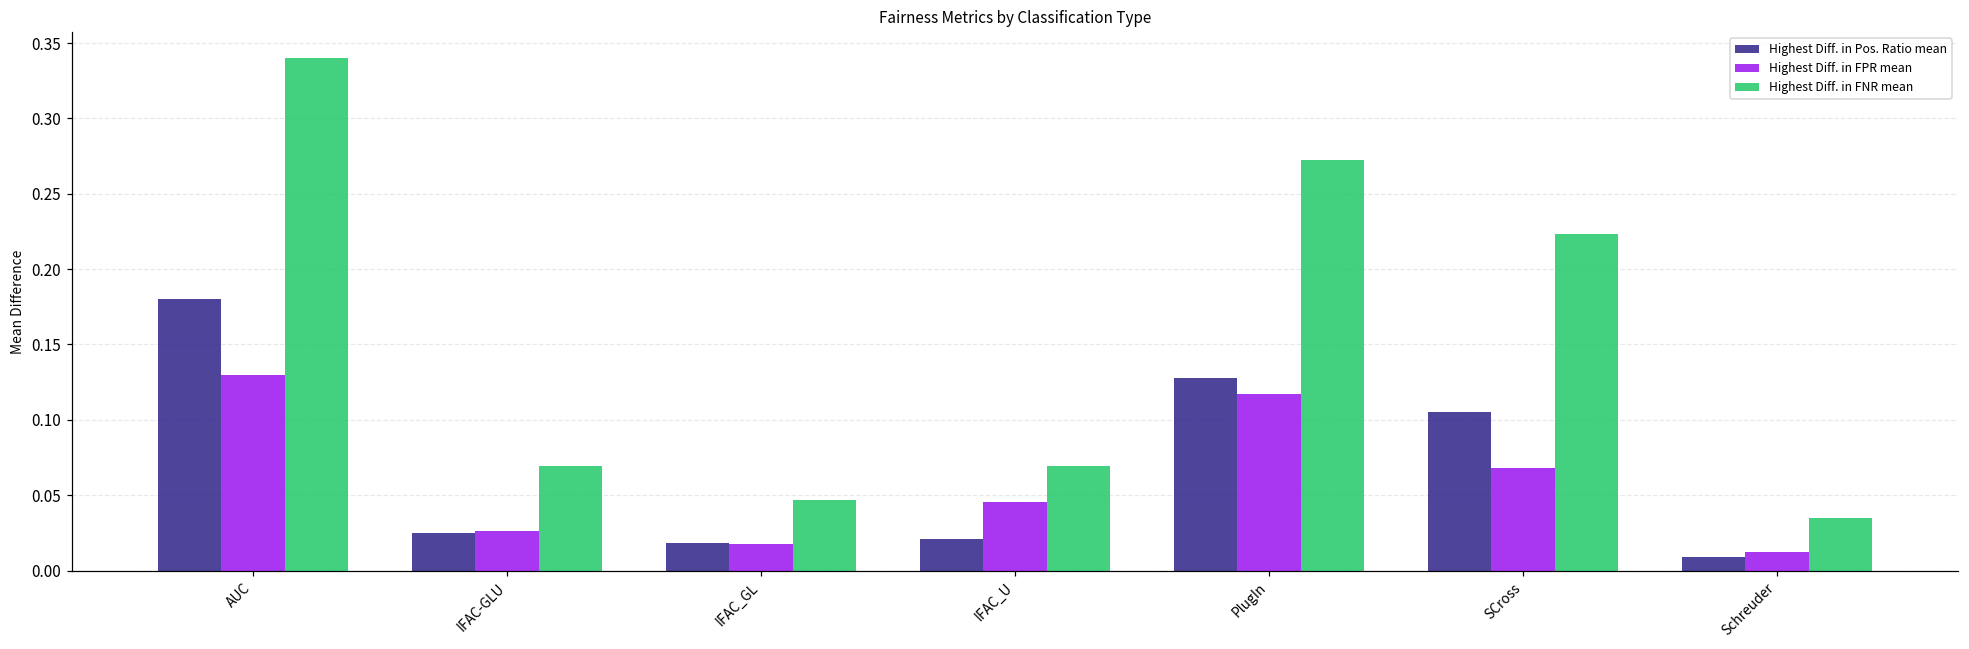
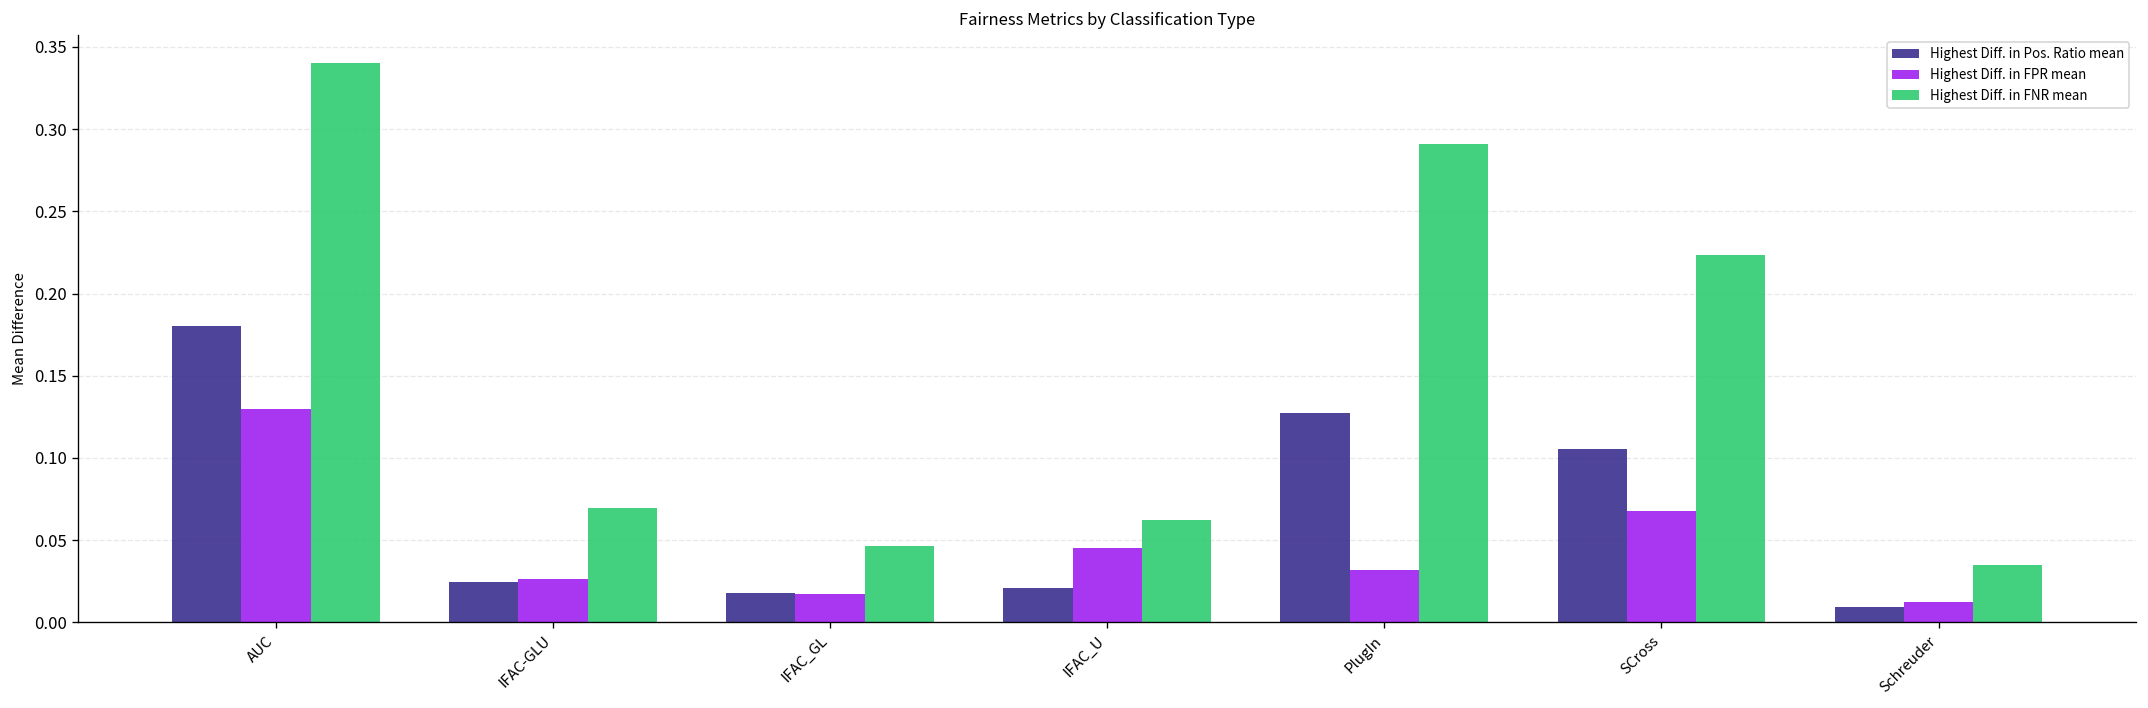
Highest Diff. in FNR mean, IFAC_U: 0.069 -> 0.062
Highest Diff. in FPR mean, PlugIn: 0.117 -> 0.032
Highest Diff. in FNR mean, PlugIn: 0.272 -> 0.291
